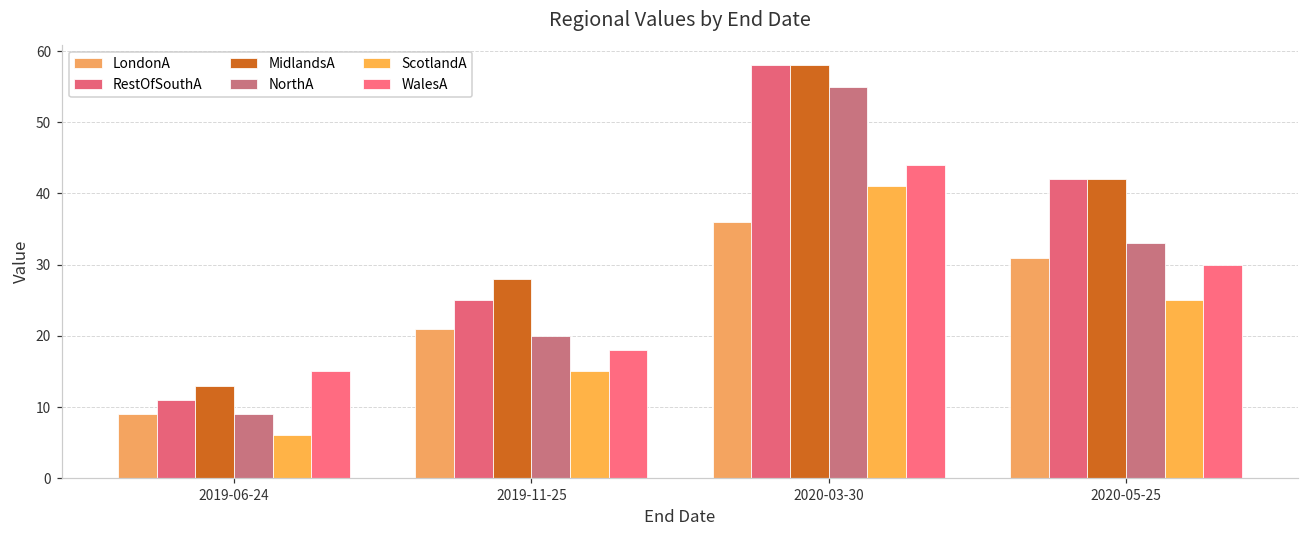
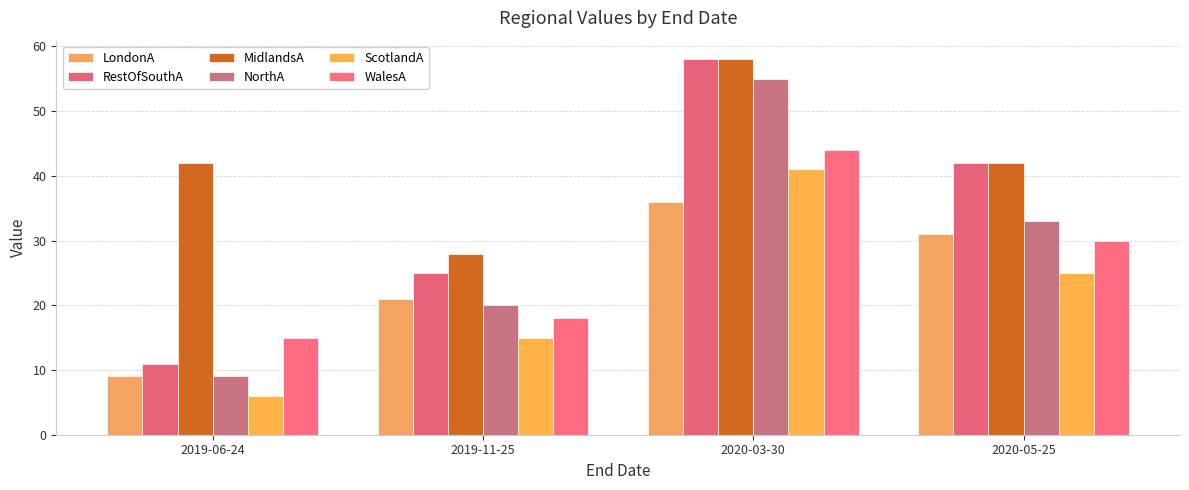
MidlandsA, 2019-06-24: 13 -> 42
